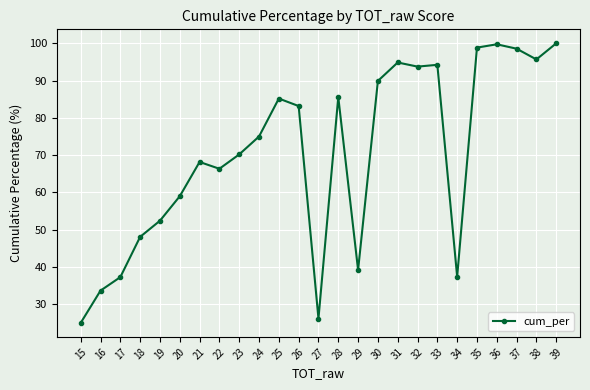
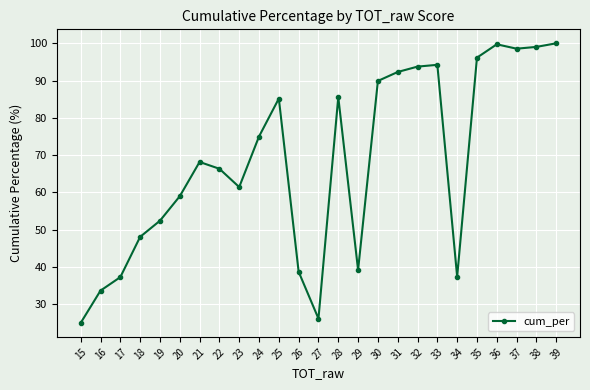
23: 70 -> 61
26: 83 -> 39
31: 95 -> 92
35: 99 -> 96
38: 96 -> 99
